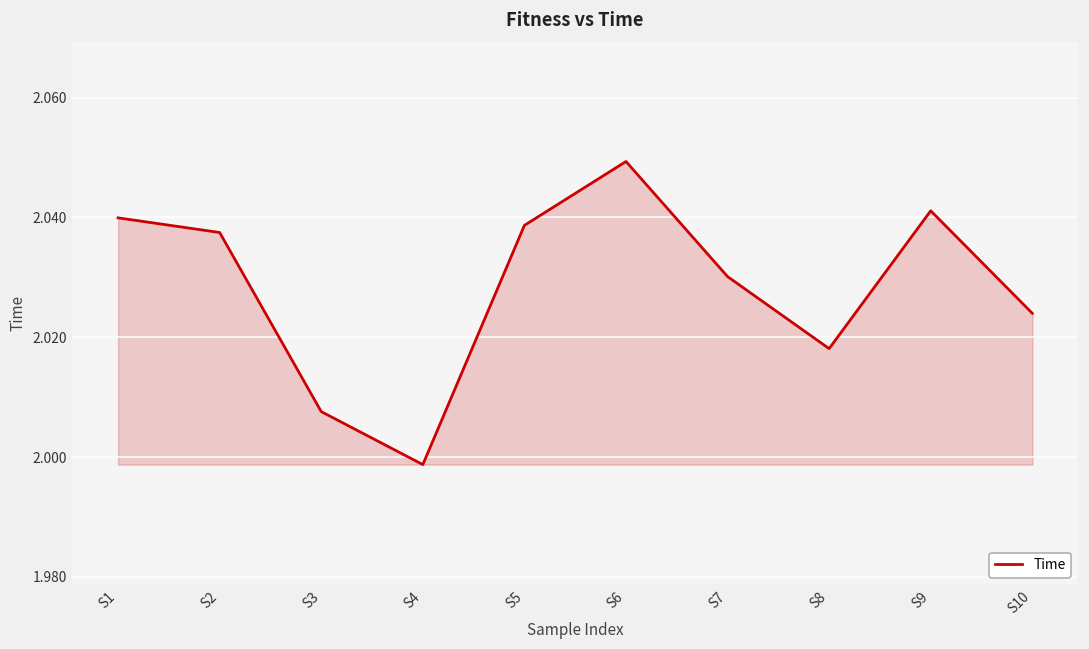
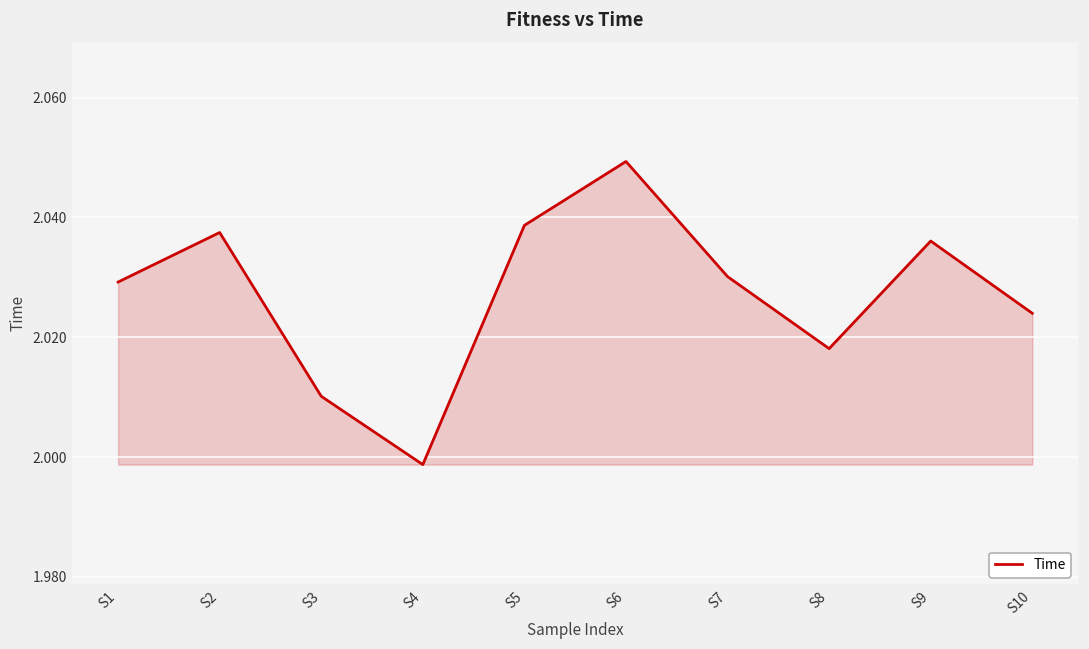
S1: 2.040 -> 2.029
S3: 2.008 -> 2.010
S9: 2.041 -> 2.036
